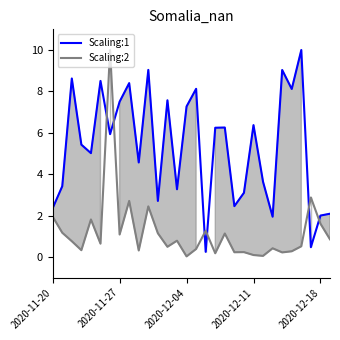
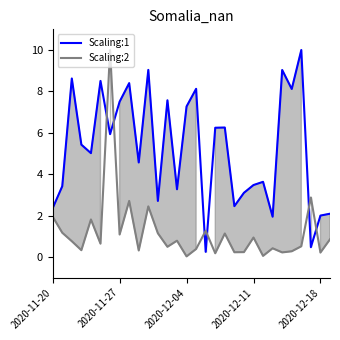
Scaling:1, 2020-12-11: 6.4 -> 3.5
Scaling:2, 2020-12-11: 0.1 -> 0.9
Scaling:2, 2020-12-18: 1.6 -> 0.2
